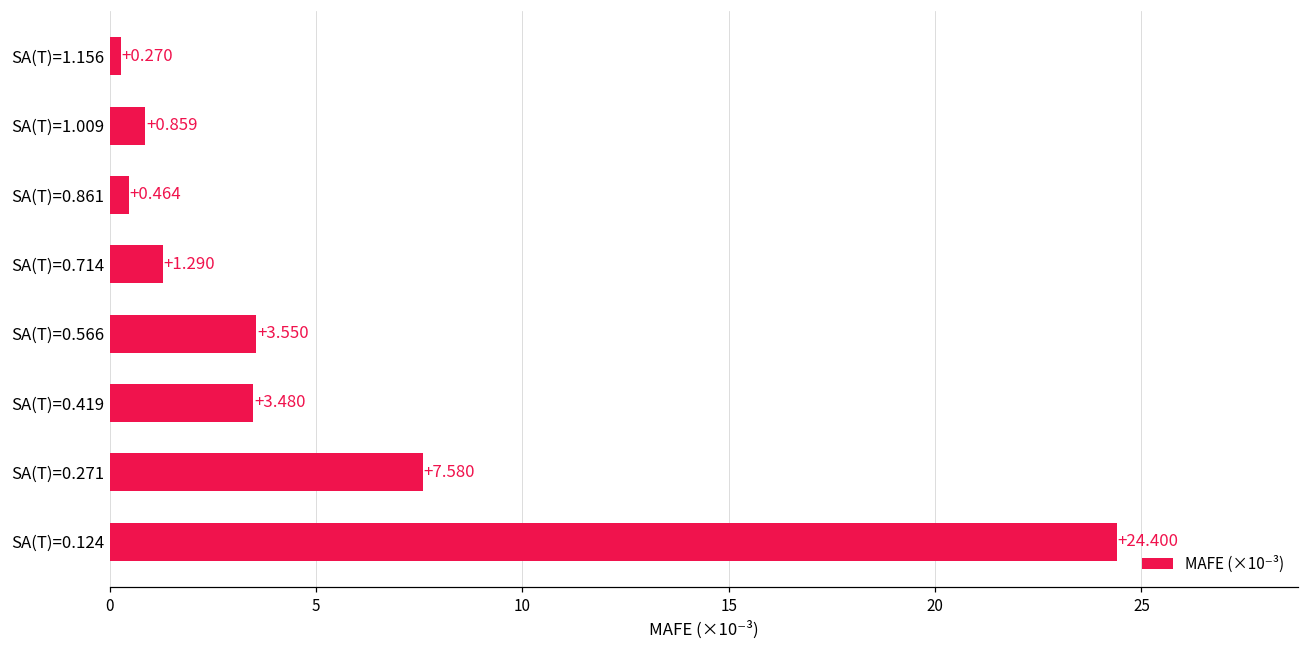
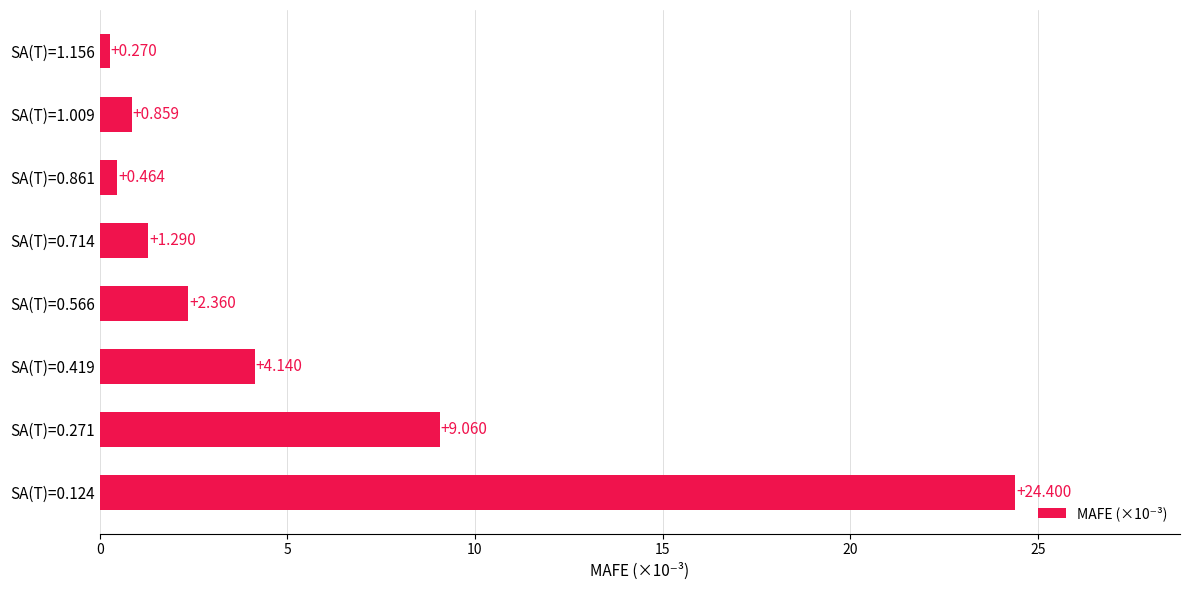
SA(T)=0.566: +3.550 -> +2.360
SA(T)=0.419: +3.480 -> +4.140
SA(T)=0.271: +7.580 -> +9.060
